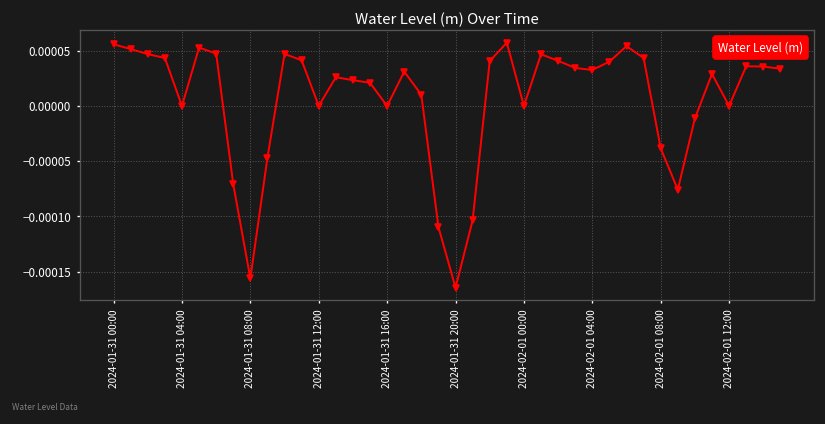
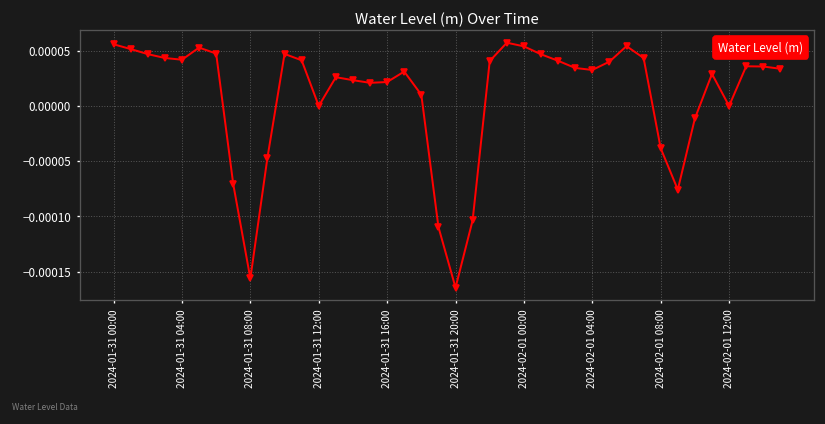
2024-01-31 04:00: 0.00000 -> 0.00004
2024-01-31 16:00: 0.00000 -> 0.00002
2024-02-01 00:00: 0.0000 -> 0.0001
